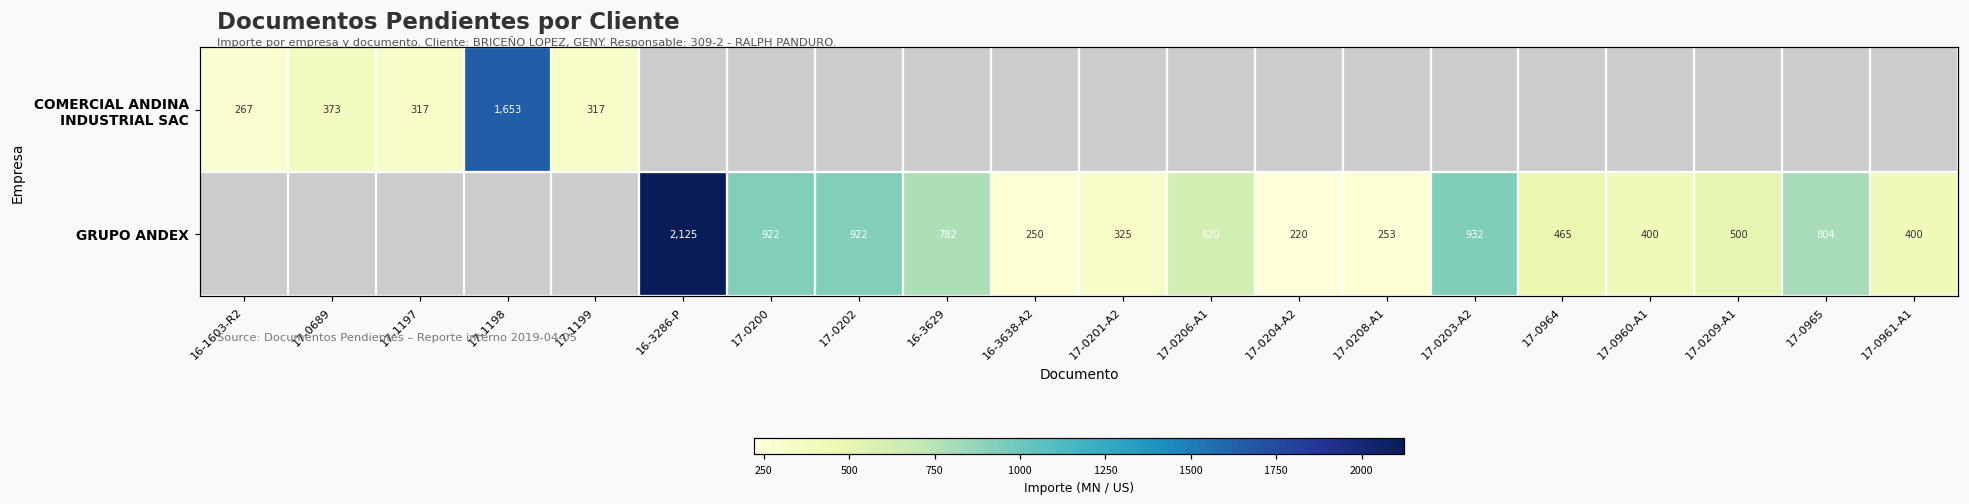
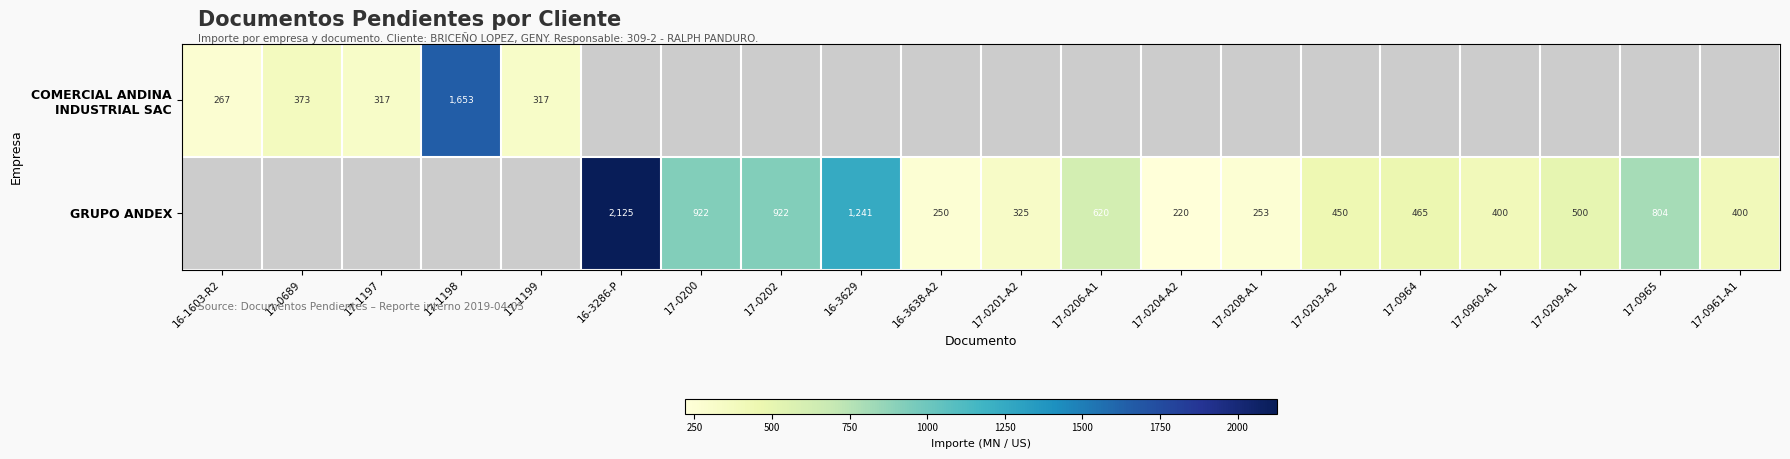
GRUPO ANDEX, 16-3629: 782 -> 1,241
GRUPO ANDEX, 17-0203-A2: 932 -> 450
